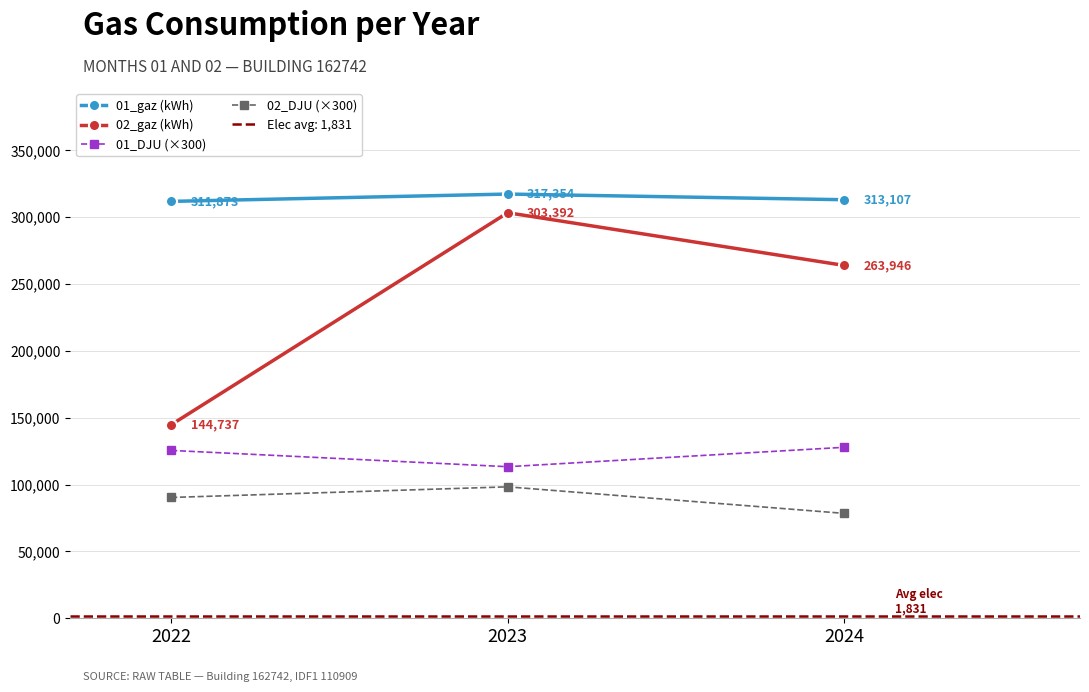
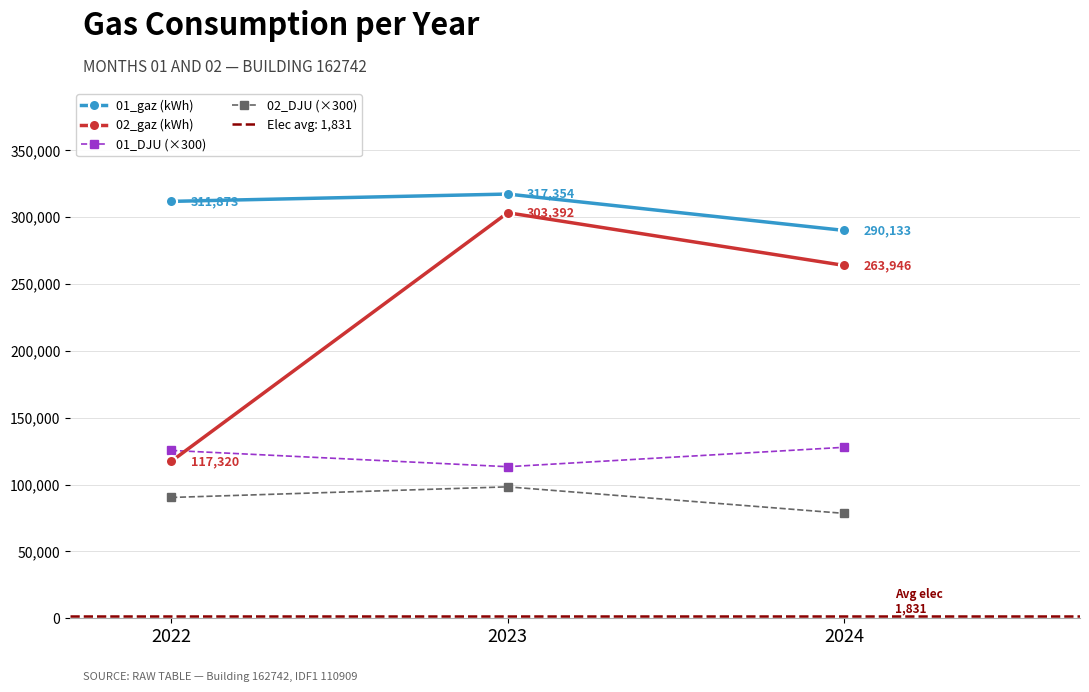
02_gaz (kWh), 2022: 144,737 -> 117,320
01_gaz (kWh), 2024: 313,107 -> 290,133
